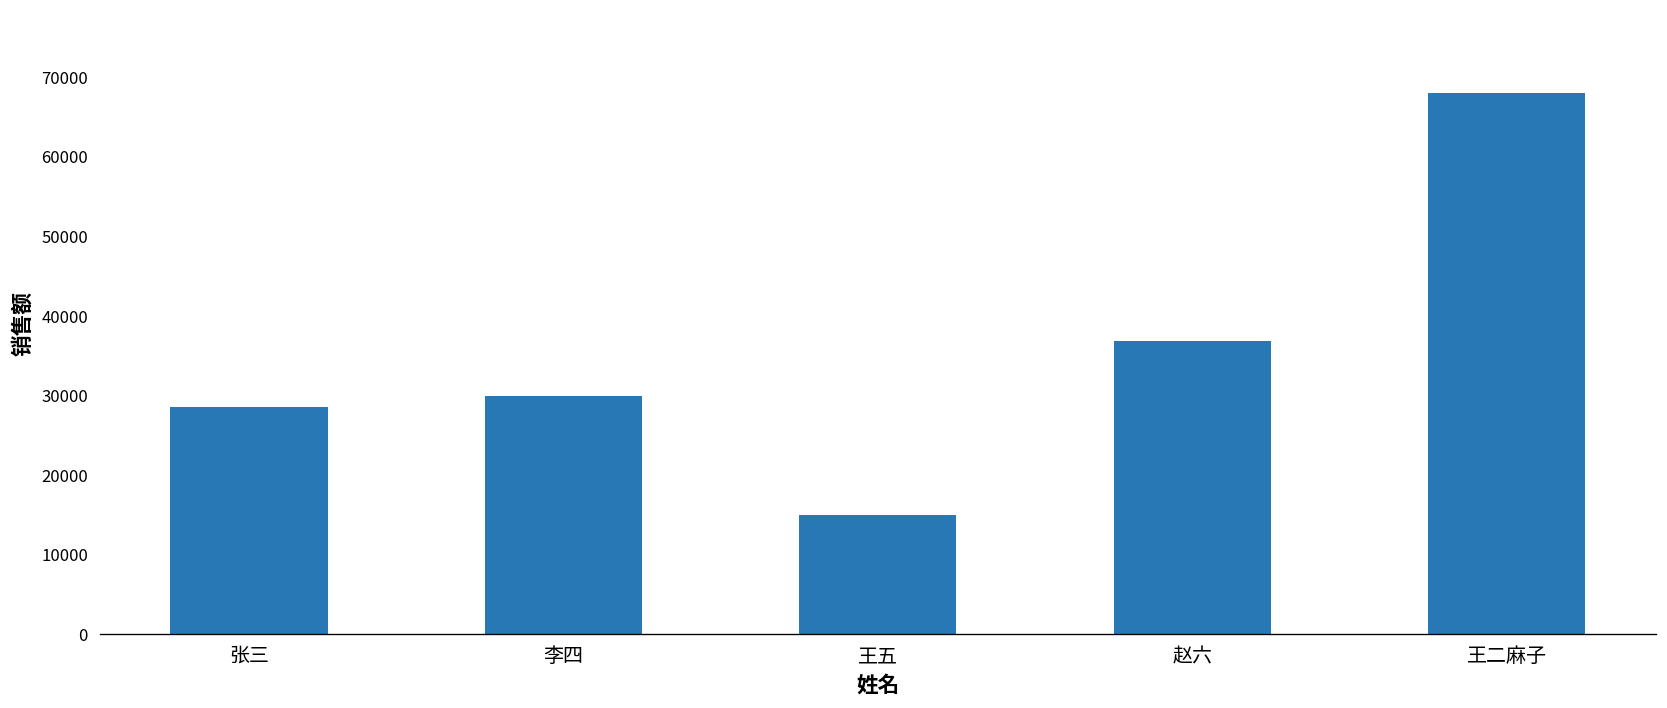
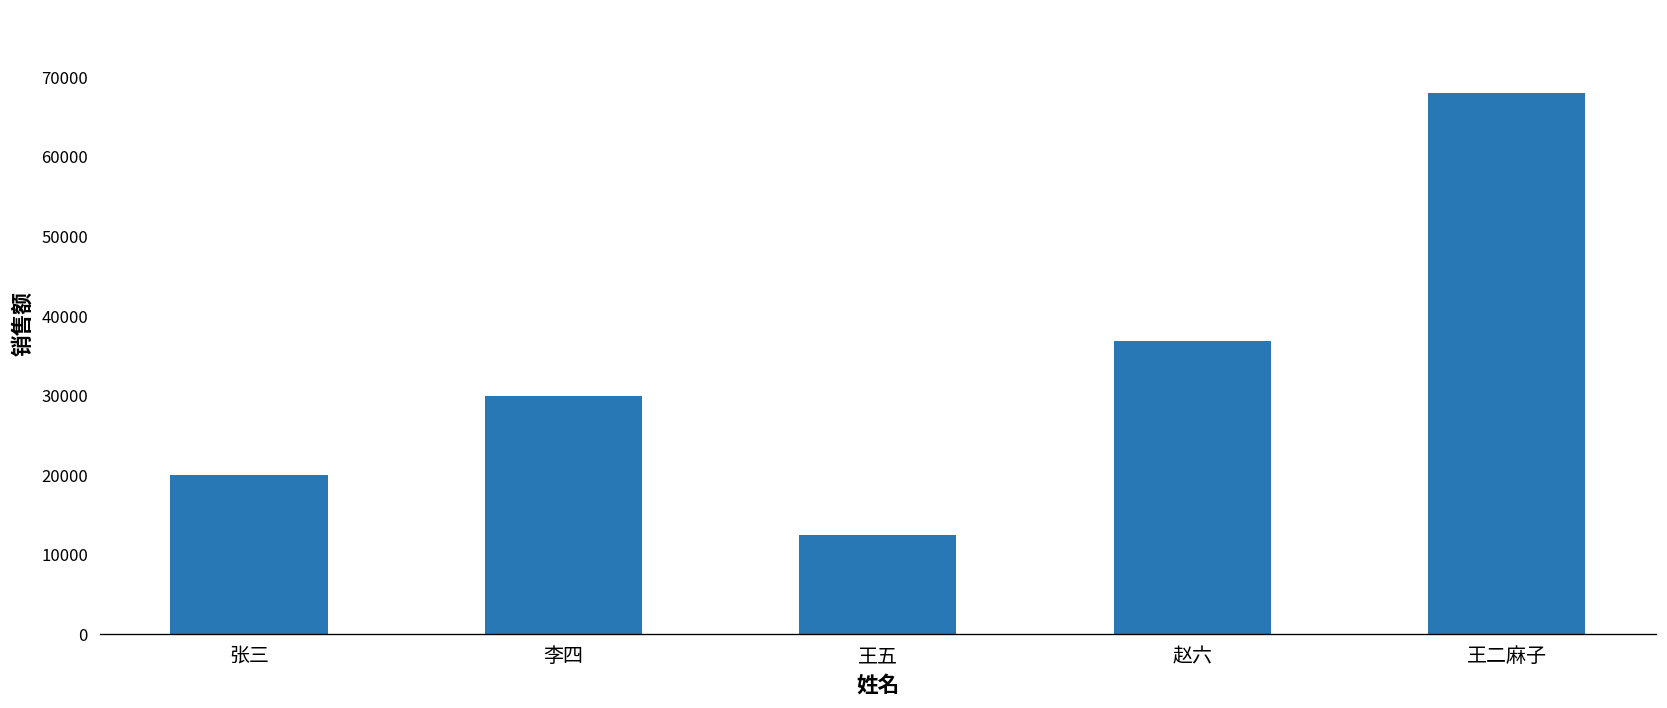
张三: 29000 -> 20000
王五: 15000 -> 12000
